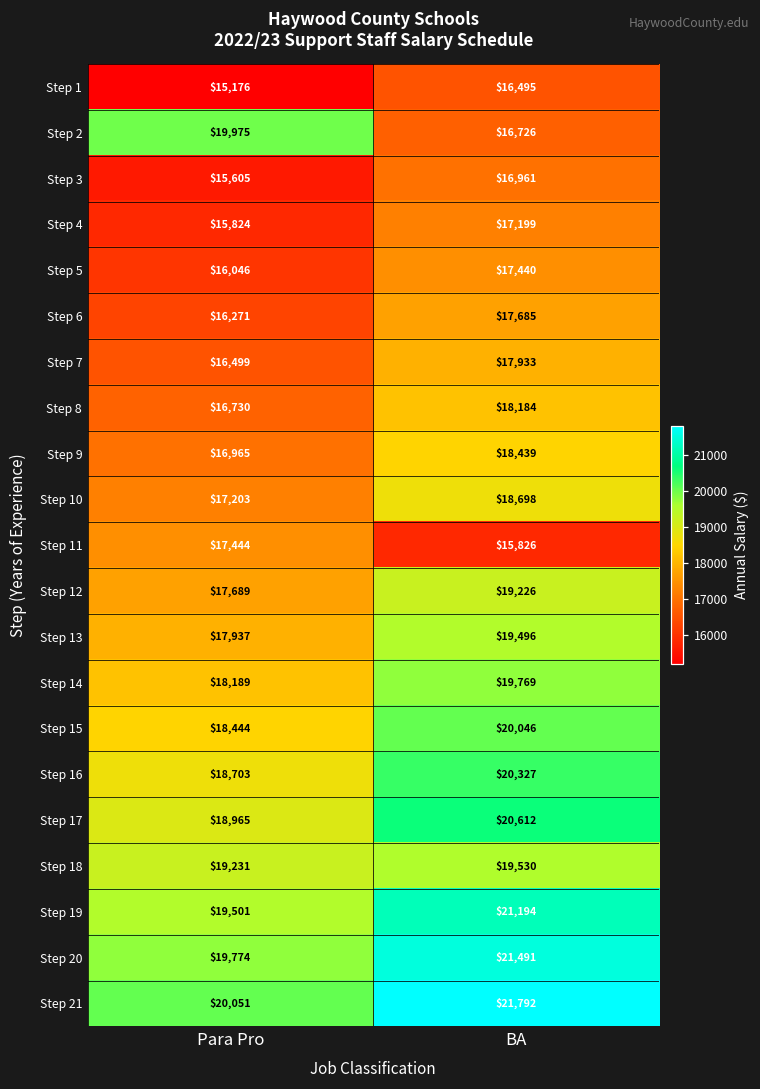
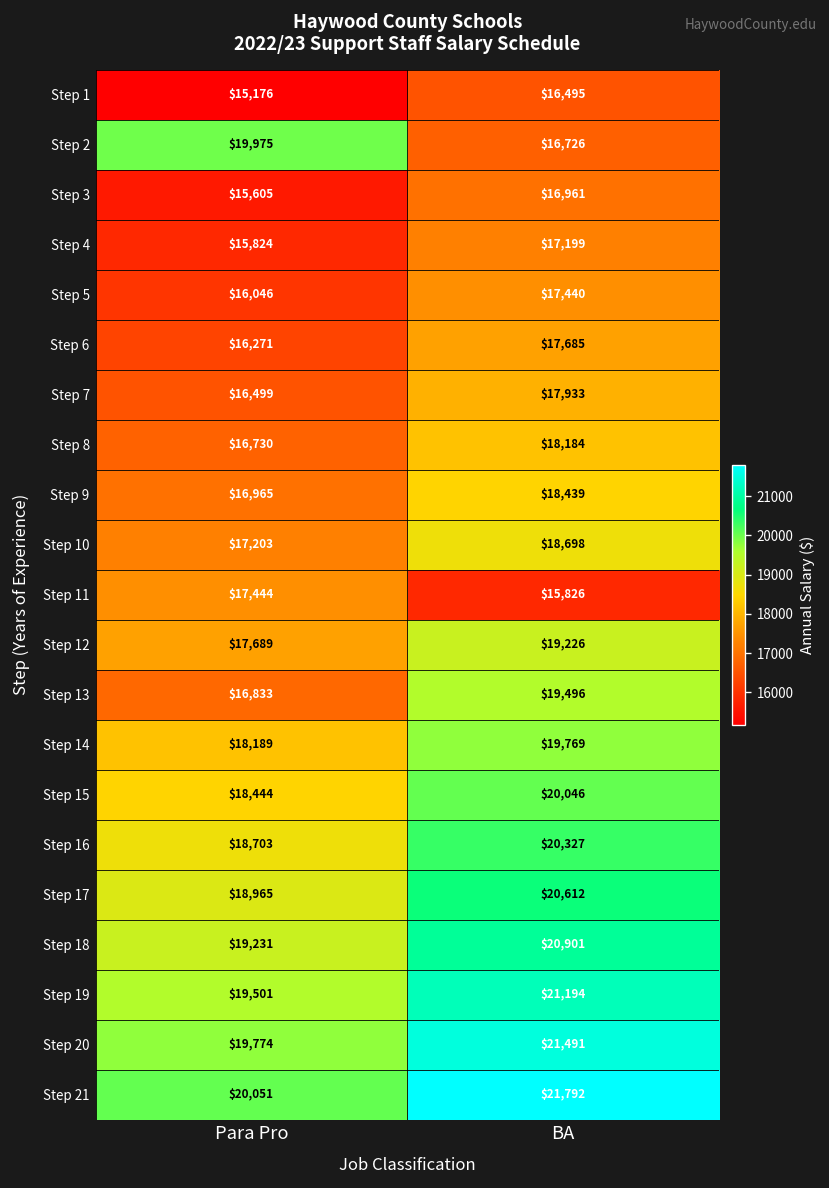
Step 13, Para Pro: $17,937 -> $16,833
Step 18, BA: $19,530 -> $20,901
